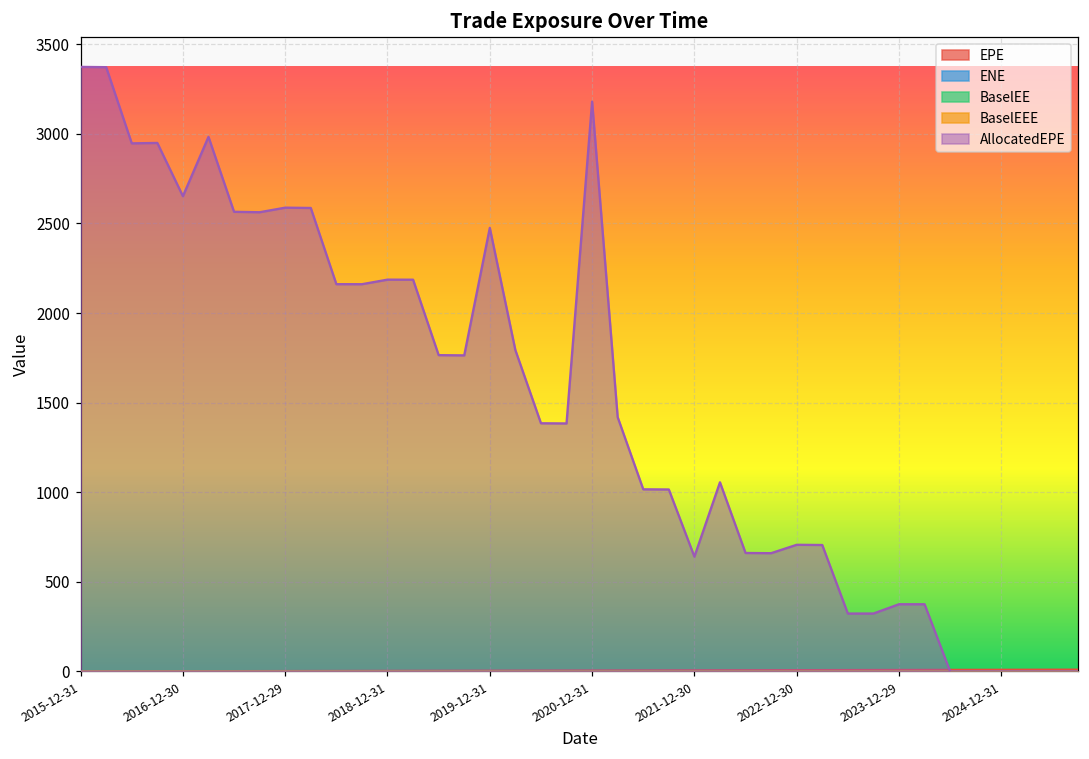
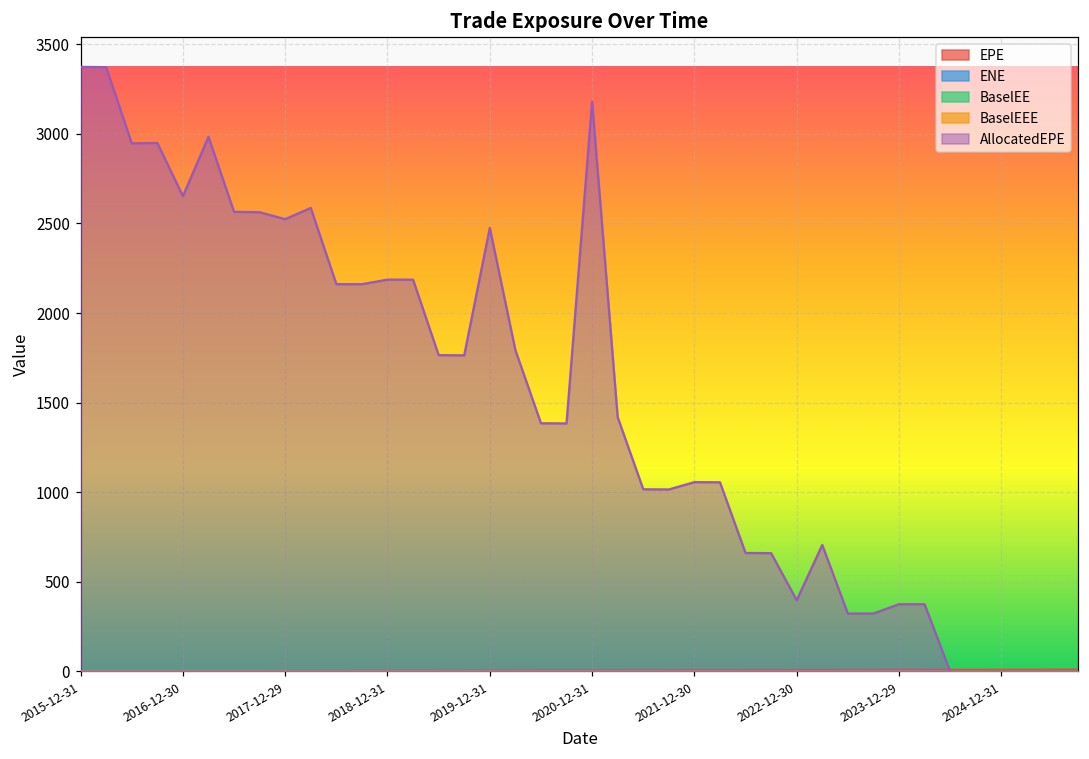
AllocatedEPE, 2017-12-29: 2590 -> 2520
AllocatedEPE, 2021-12-30: 640 -> 1060
AllocatedEPE, 2022-12-30: 710 -> 400
